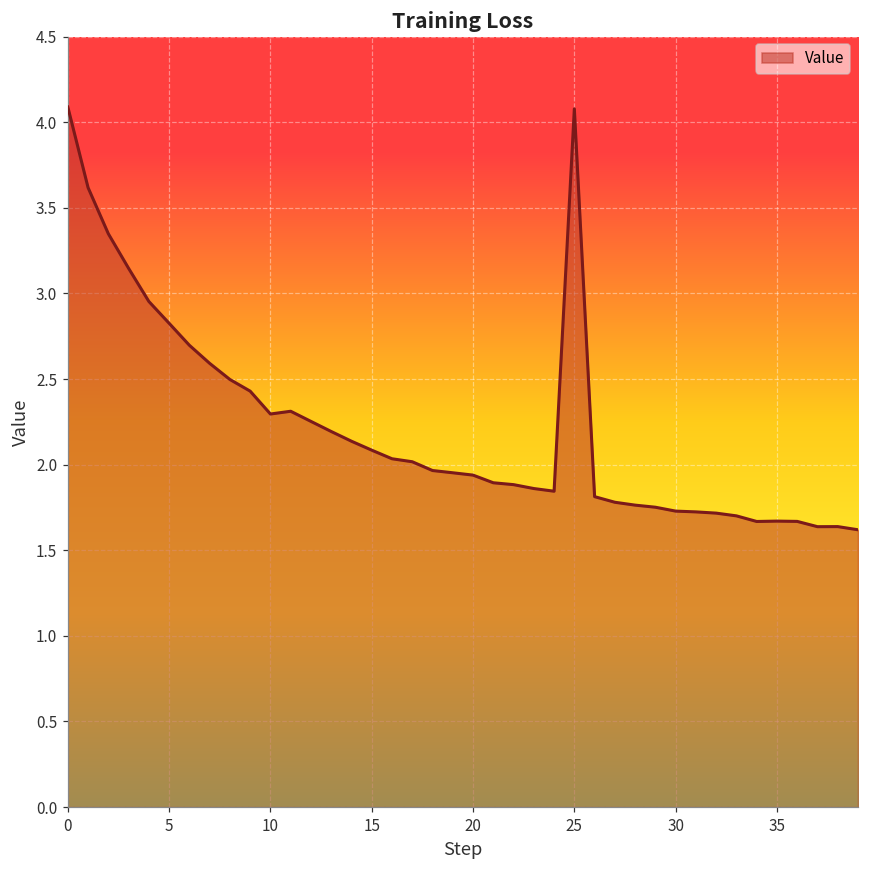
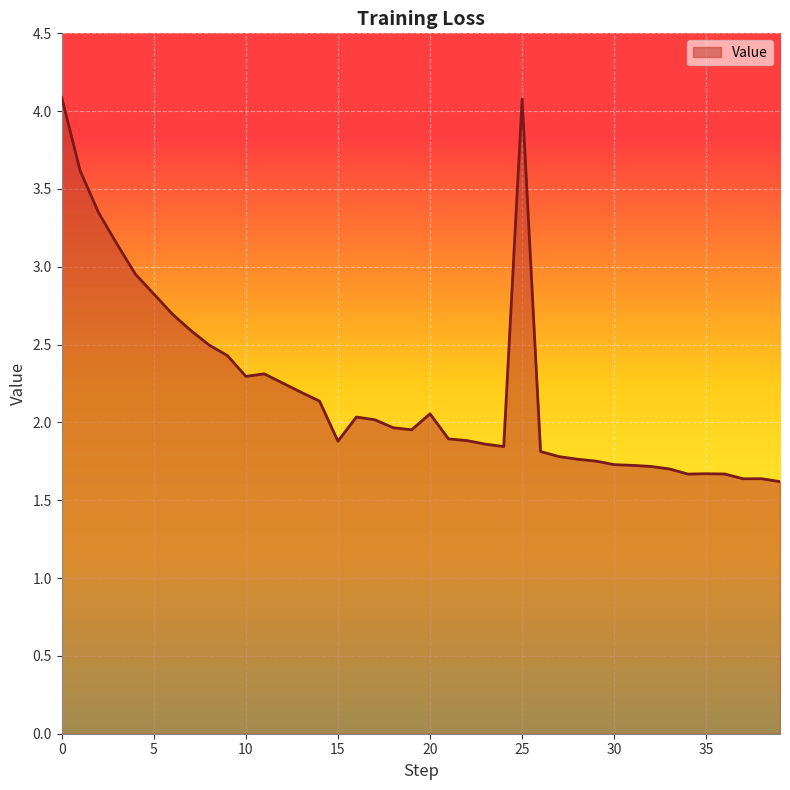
15: 2.08 -> 1.88
20: 1.94 -> 2.06
